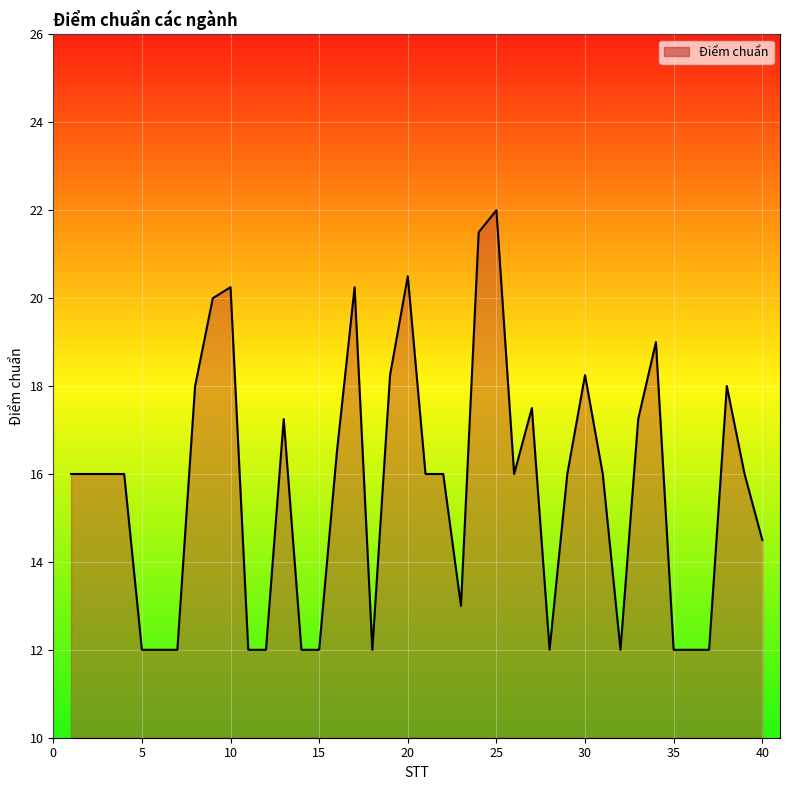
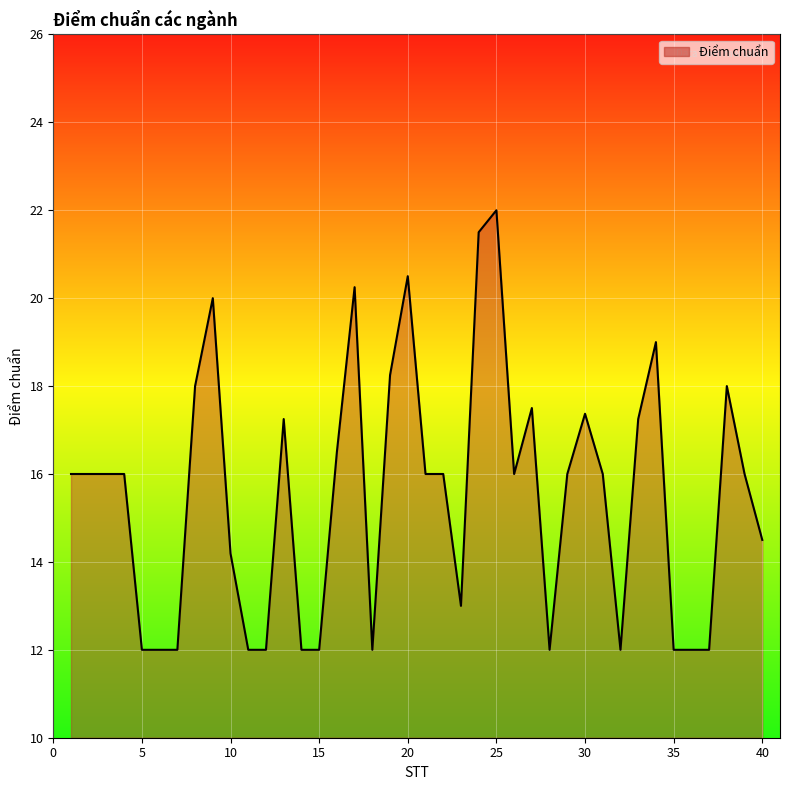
10: 20.3 -> 14.2
30: 18.3 -> 17.4
